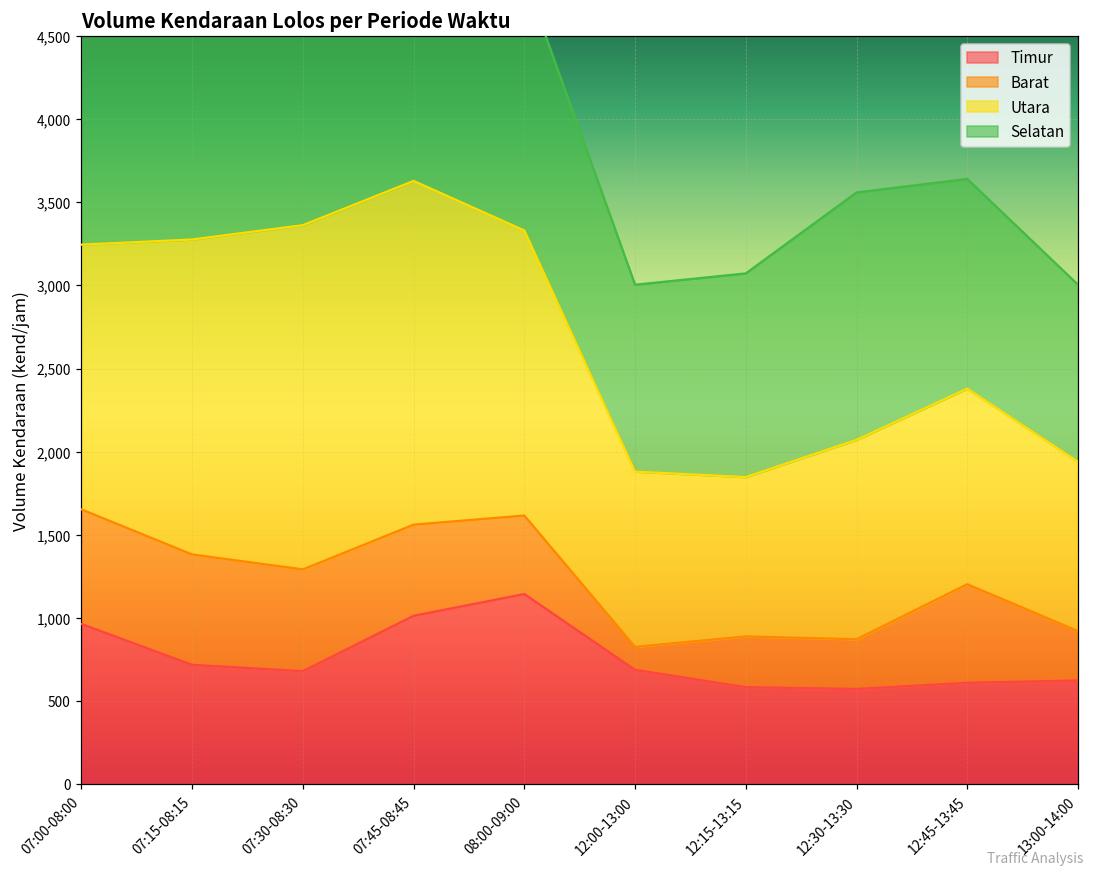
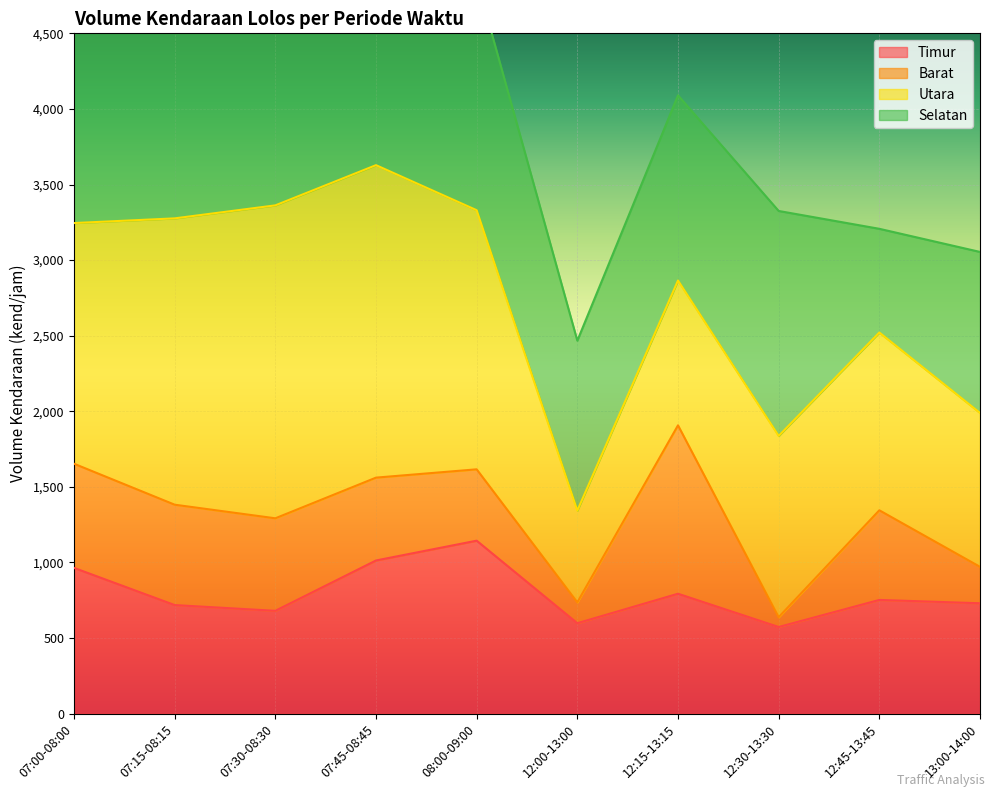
Timur, 12:00-13:00: 690 -> 600
Utara, 12:00-13:00: 1,050 -> 610
Timur, 12:15-13:15: 580 -> 790
Barat, 12:15-13:15: 310 -> 1,110
Barat, 12:30-13:30: 300 -> 70
Timur, 12:45-13:45: 610 -> 750
Selatan, 12:45-13:45: 1,260 -> 690
Timur, 13:00-14:00: 620 -> 730
Barat, 13:00-14:00: 300 -> 240
